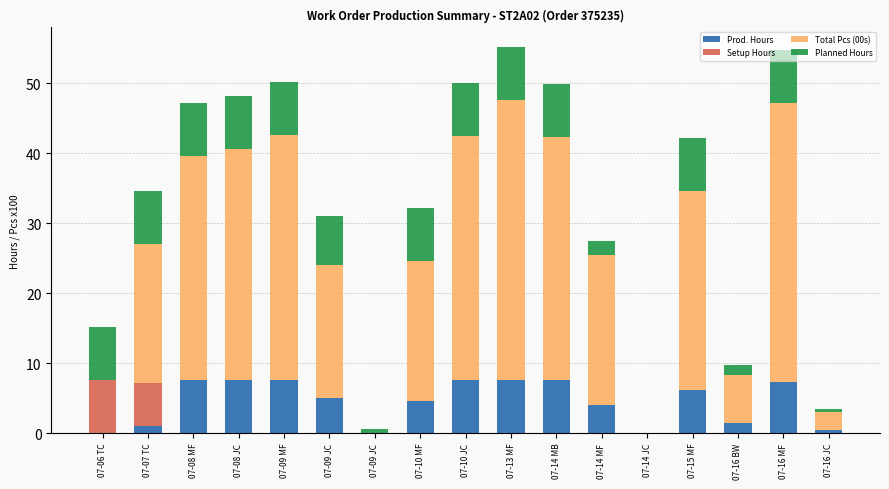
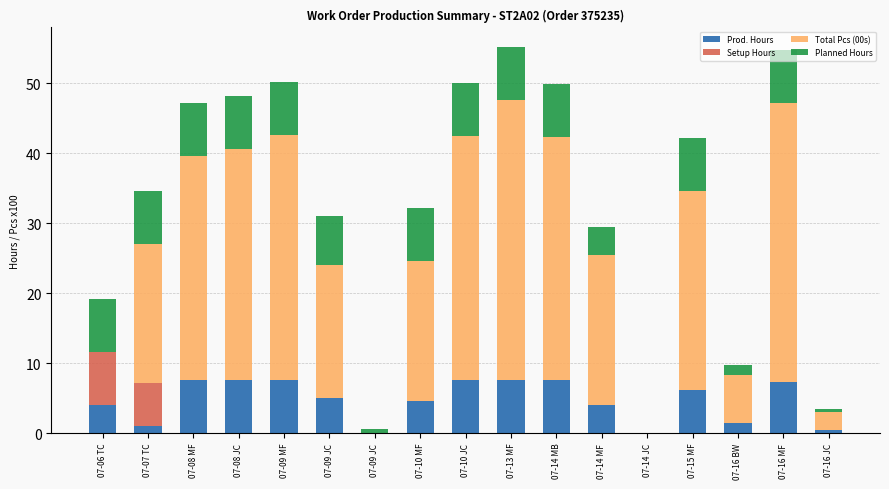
Prod. Hours, 07-06 TC: 0 -> 4
Planned Hours, 07-14 MF: 2 -> 4
